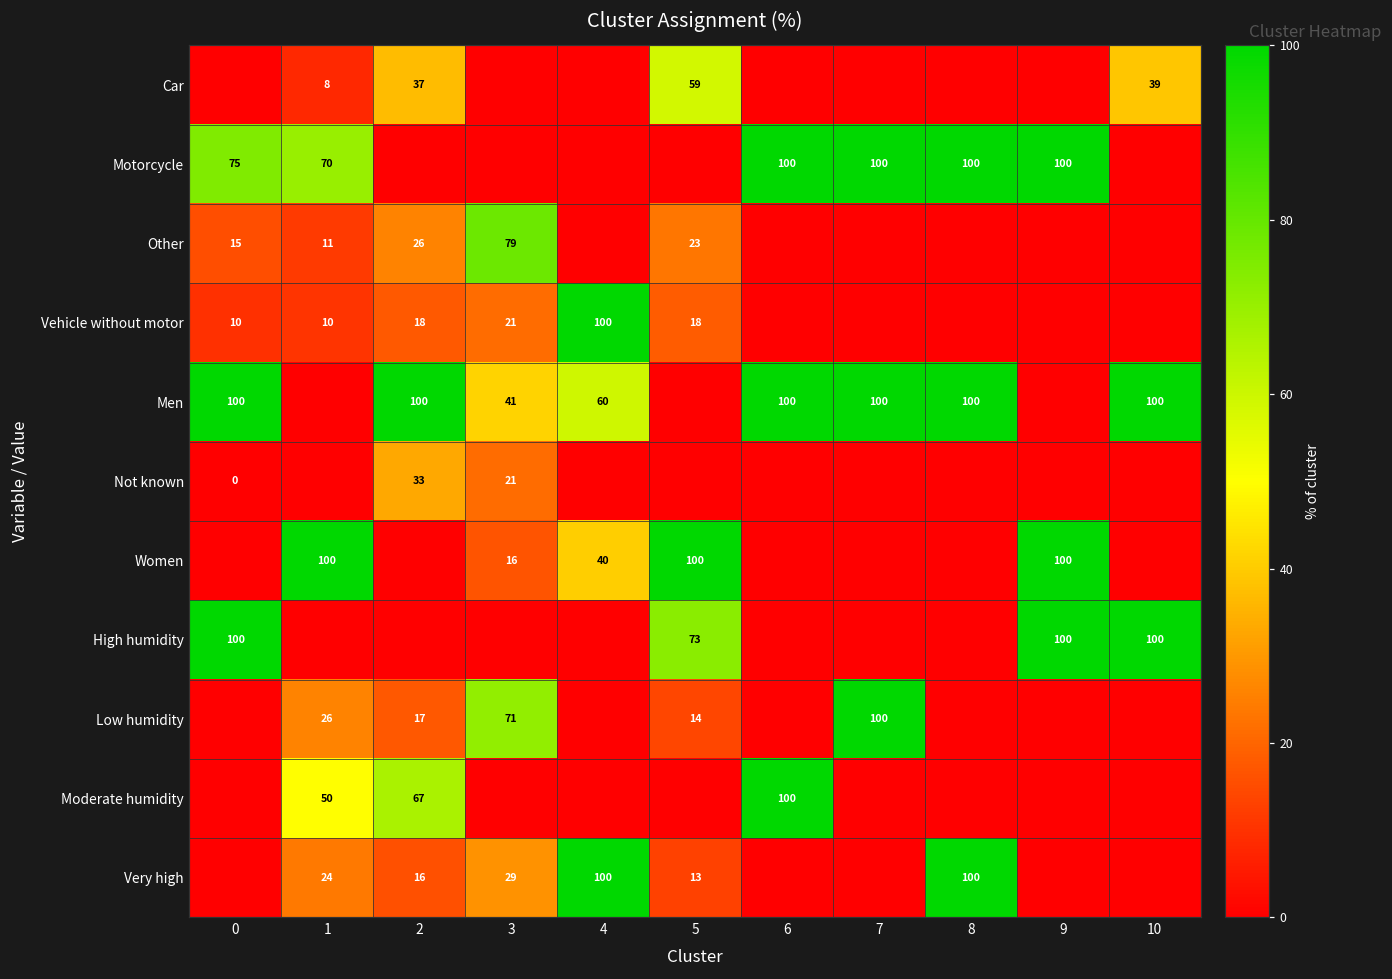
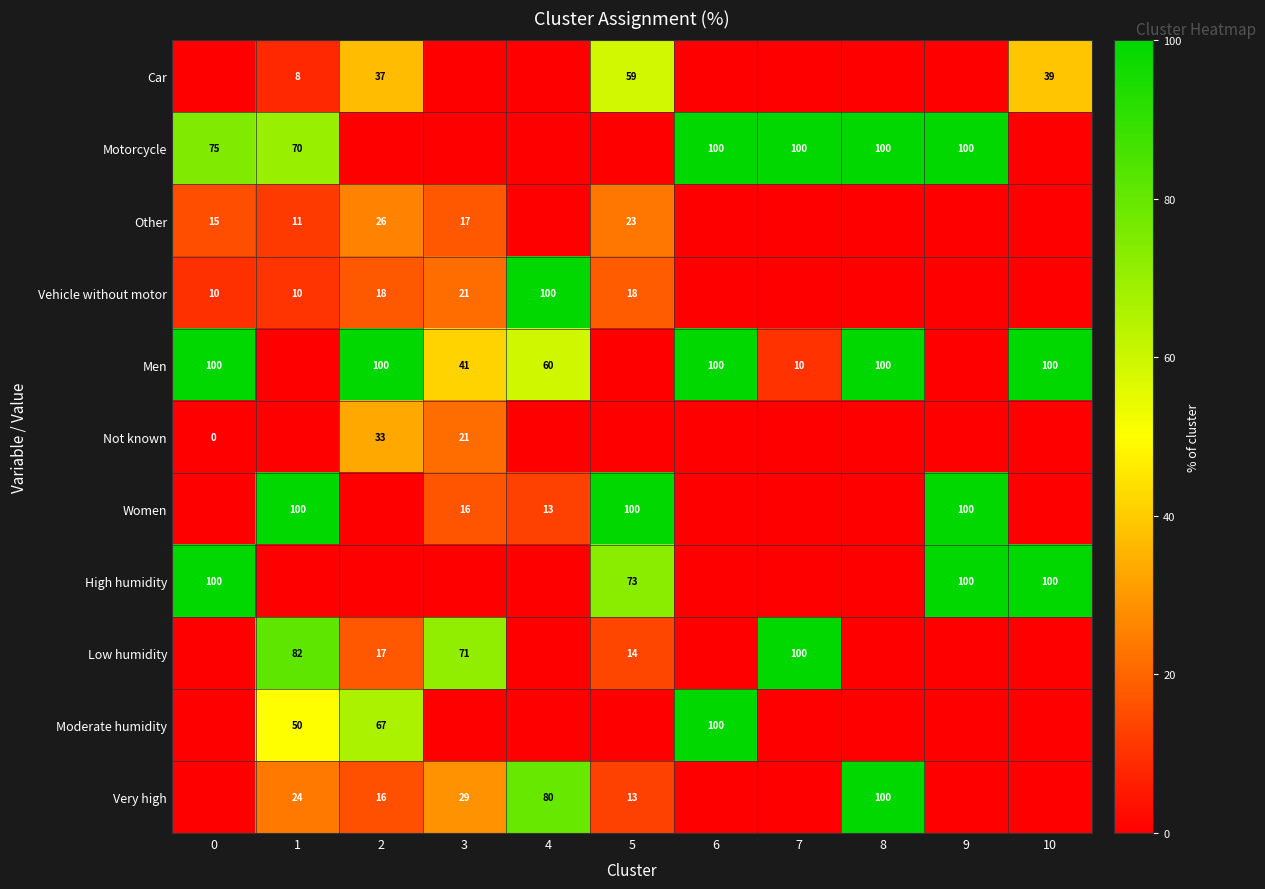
Other, 3: 79 -> 17
Men, 7: 100 -> 10
Women, 4: 40 -> 13
Low humidity, 1: 26 -> 82
Very high, 4: 100 -> 80
